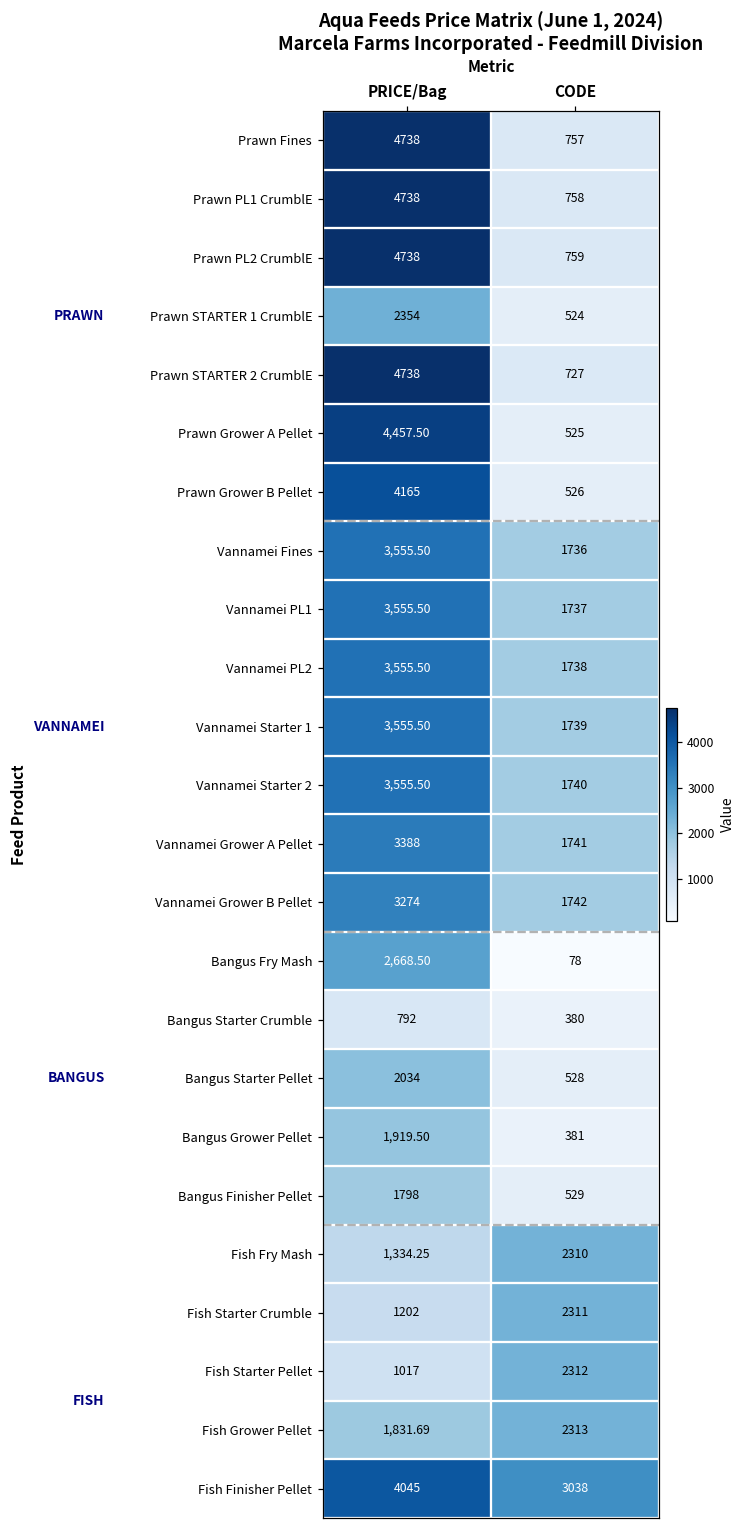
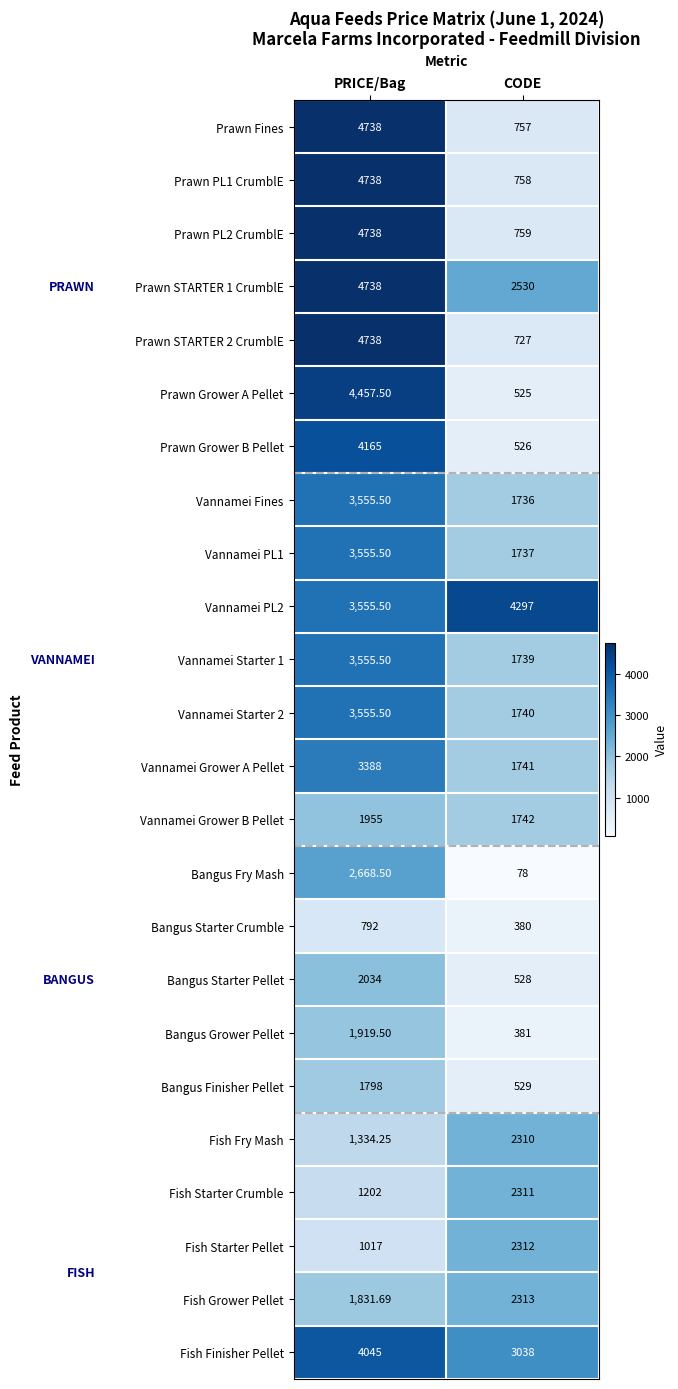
Prawn STARTER 1 CrumblE, PRICE/Bag: 2354 -> 4738
Prawn STARTER 1 CrumblE, CODE: 524 -> 2530
Vannamei PL2, CODE: 1738 -> 4297
Vannamei Grower B Pellet, PRICE/Bag: 3274 -> 1955
